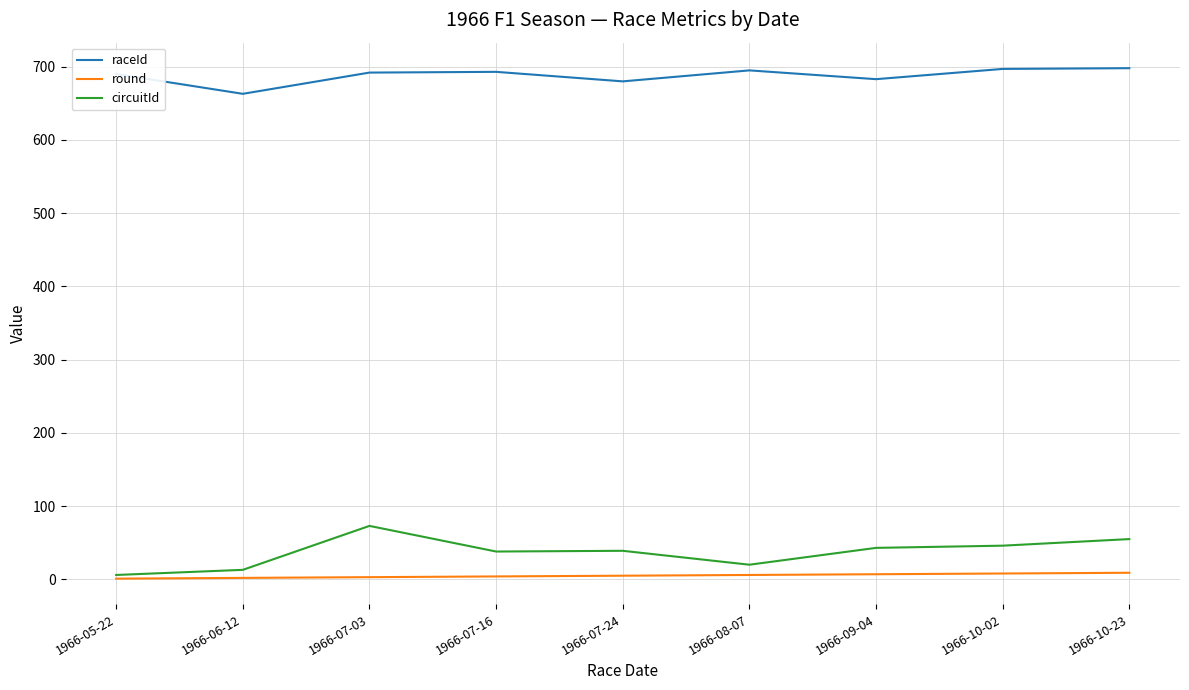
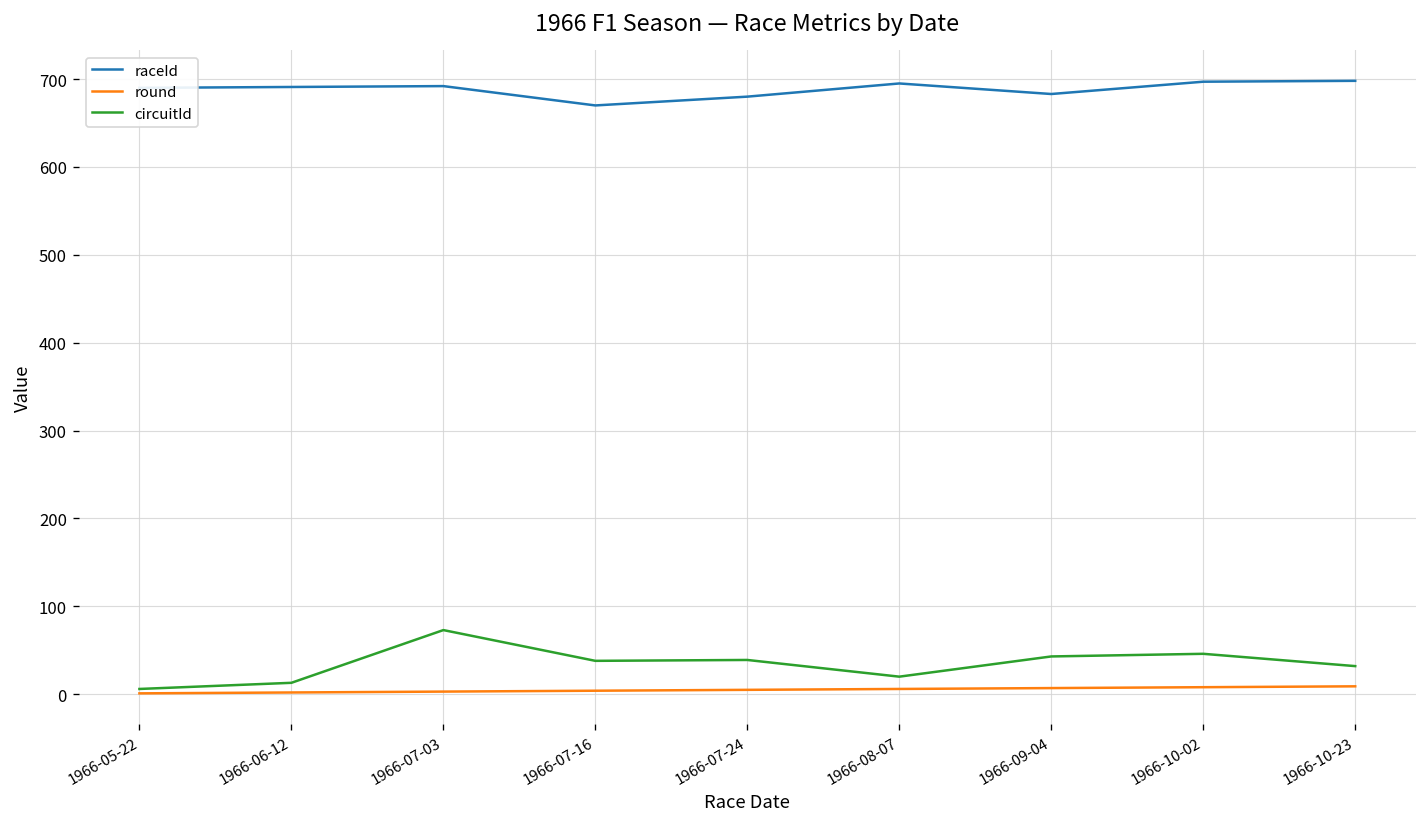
raceId, 1966-06-12: 660 -> 690
raceId, 1966-07-16: 690 -> 670
circuitId, 1966-10-23: 60 -> 30
